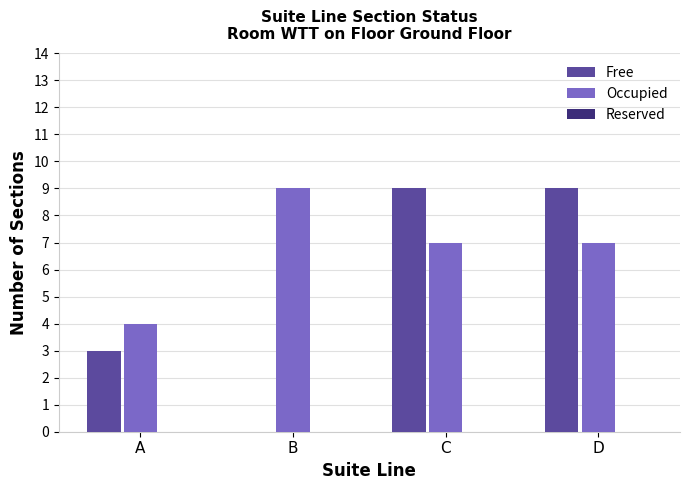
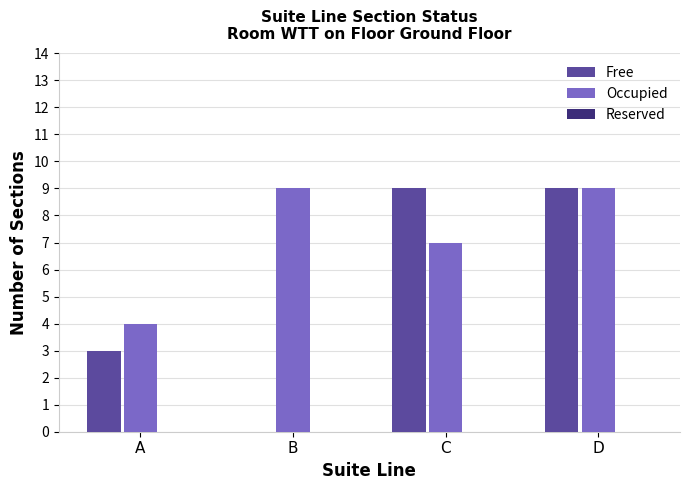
Occupied, D: 7 -> 9
